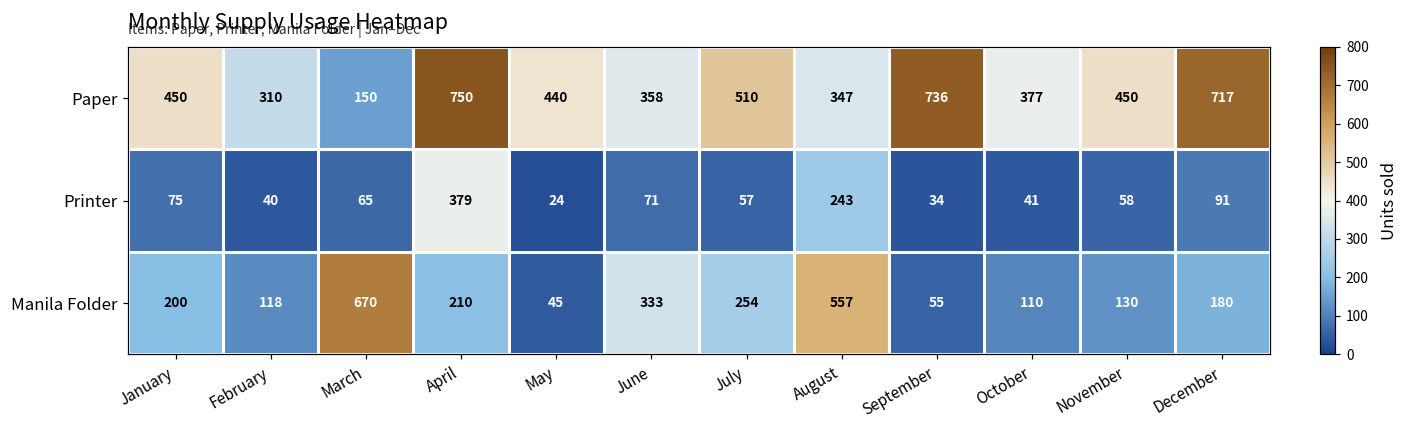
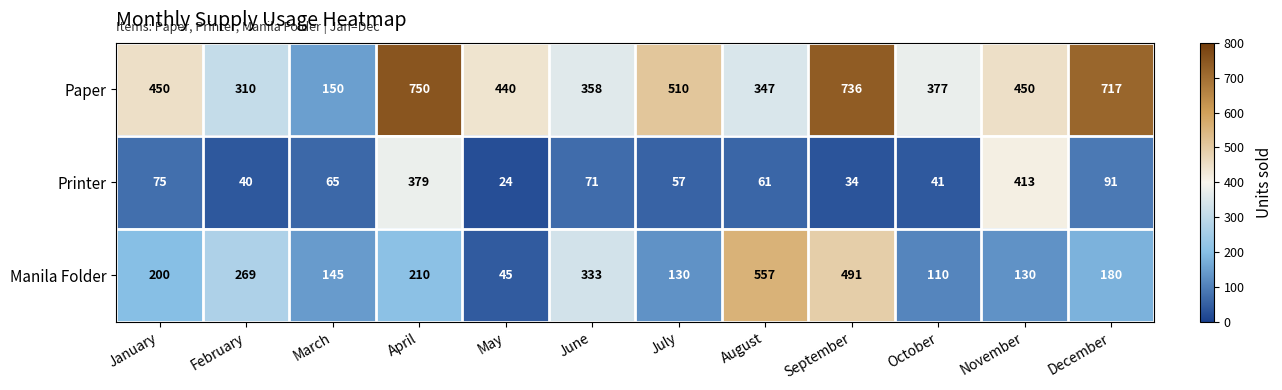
Printer, August: 243 -> 61
Printer, November: 58 -> 413
Manila Folder, February: 118 -> 269
Manila Folder, March: 670 -> 145
Manila Folder, July: 254 -> 130
Manila Folder, September: 55 -> 491
